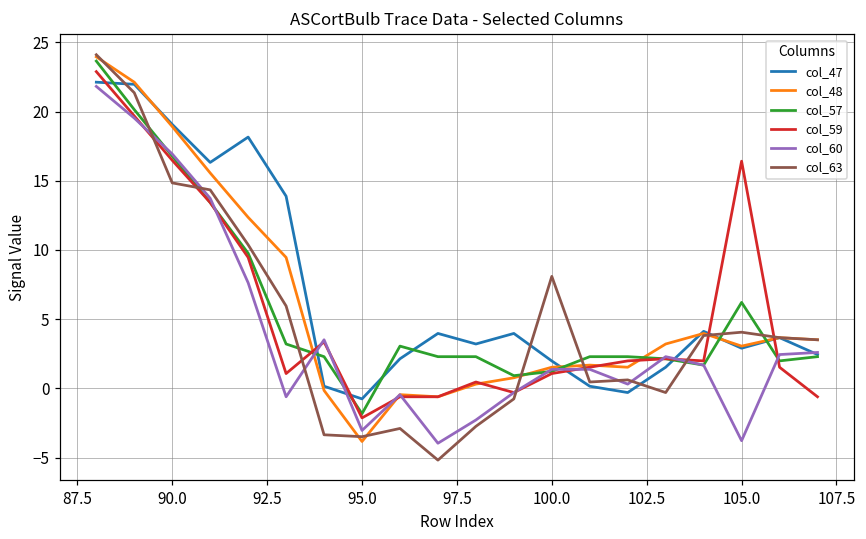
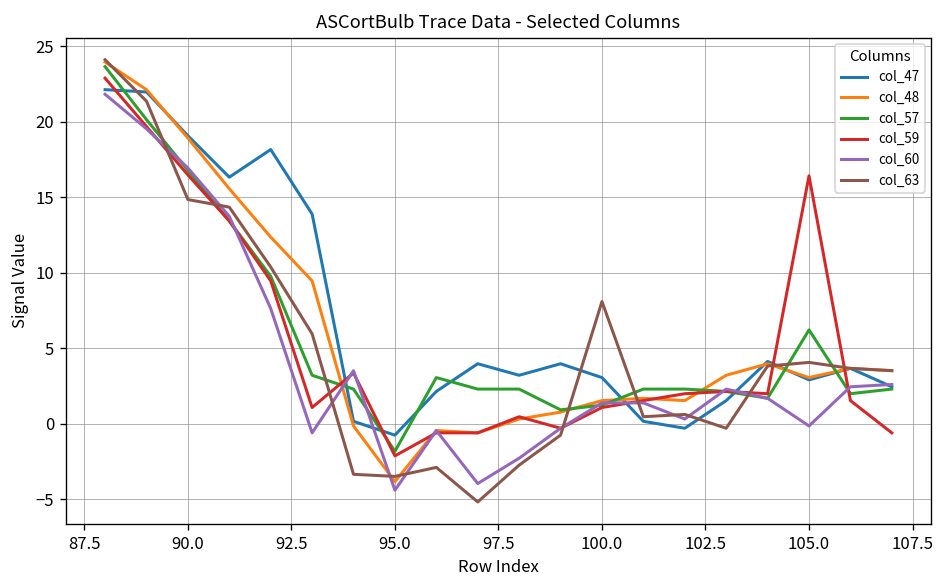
col_60, 95.0: -3.0 -> -4.4
col_47, 100.0: 2.0 -> 3.1
col_60, 105.0: -3.8 -> -0.2
